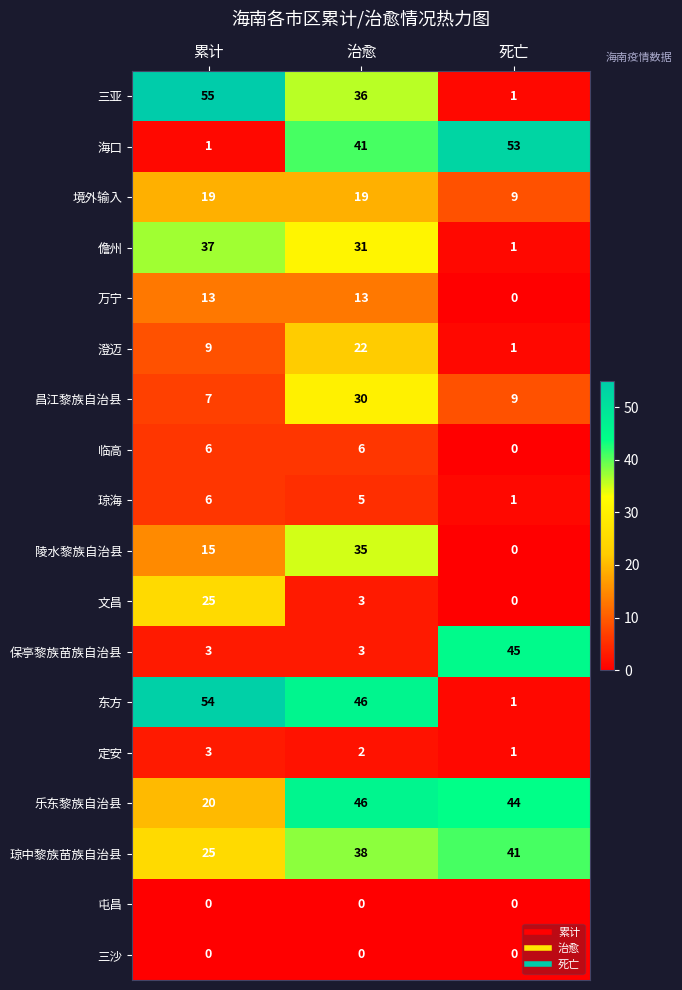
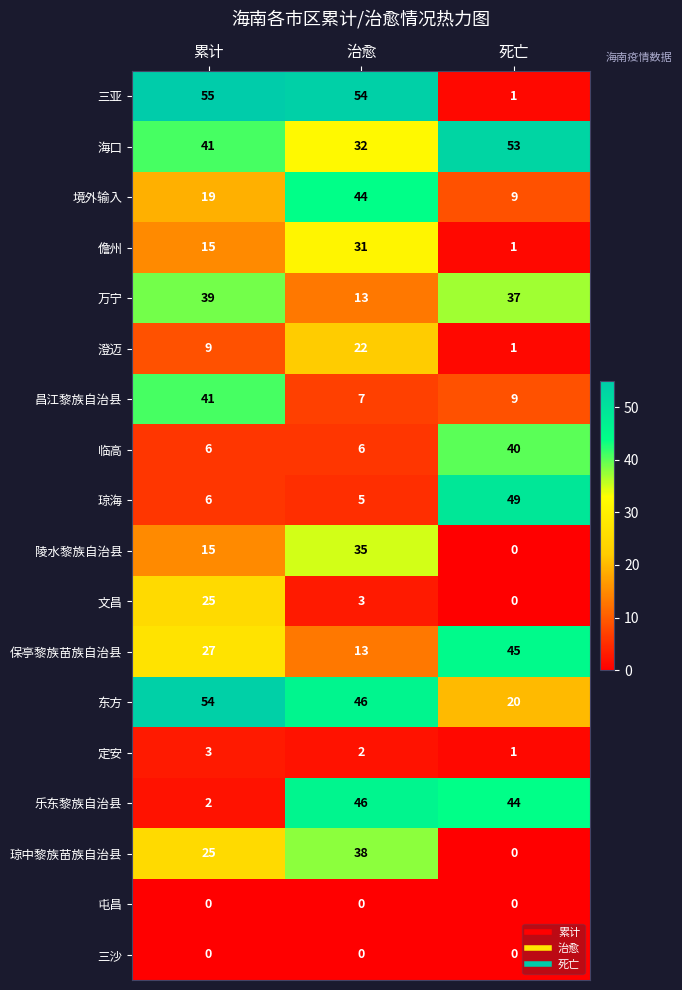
三亚, 治愈: 36 -> 54
海口, 累计: 1 -> 41
海口, 治愈: 41 -> 32
境外输入, 治愈: 19 -> 44
儋州, 累计: 37 -> 15
万宁, 累计: 13 -> 39
万宁, 死亡: 0 -> 37
昌江黎族自治县, 累计: 7 -> 41
昌江黎族自治县, 治愈: 30 -> 7
临高, 死亡: 0 -> 40
琼海, 死亡: 1 -> 49
保亭黎族苗族自治县, 累计: 3 -> 27
保亭黎族苗族自治县, 治愈: 3 -> 13
东方, 死亡: 1 -> 20
乐东黎族自治县, 累计: 20 -> 2
琼中黎族苗族自治县, 死亡: 41 -> 0
